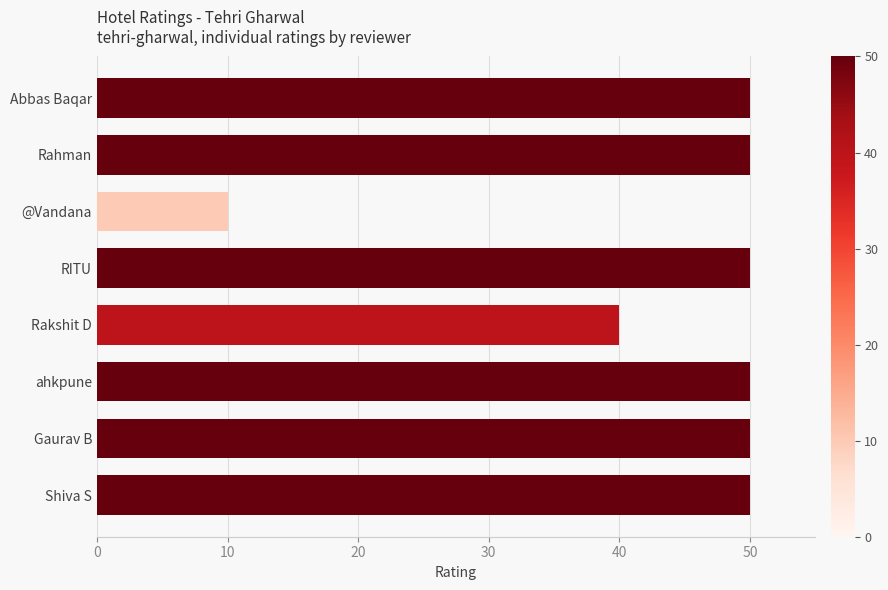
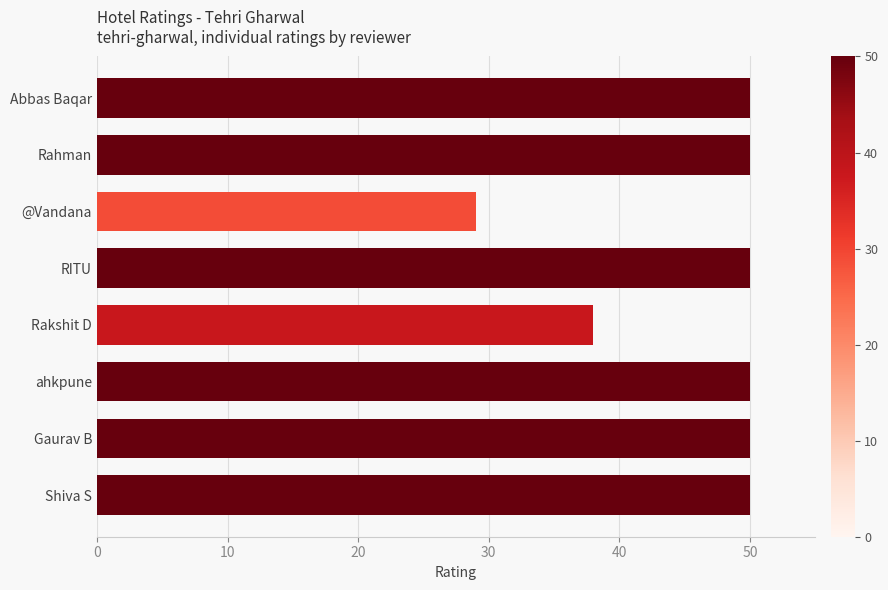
@Vandana: 10 -> 29
Rakshit D: 40 -> 38
